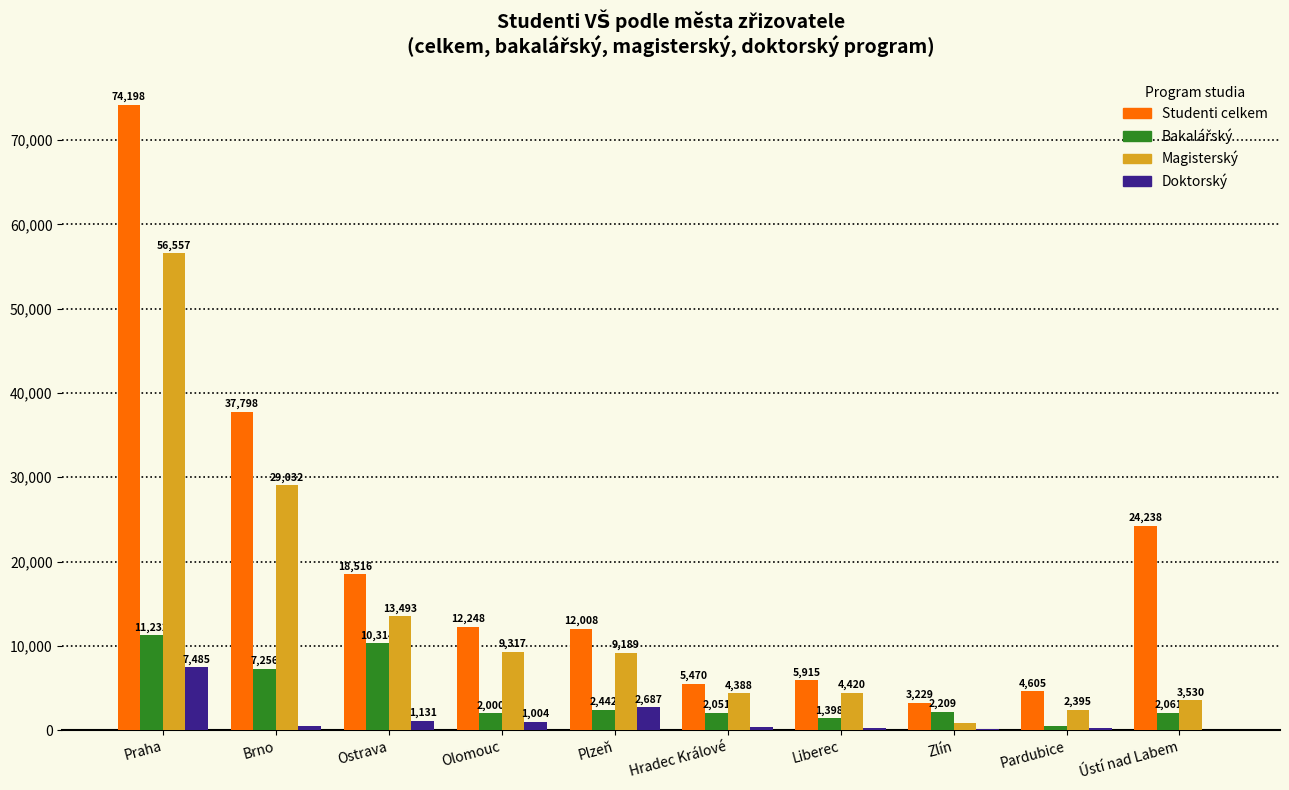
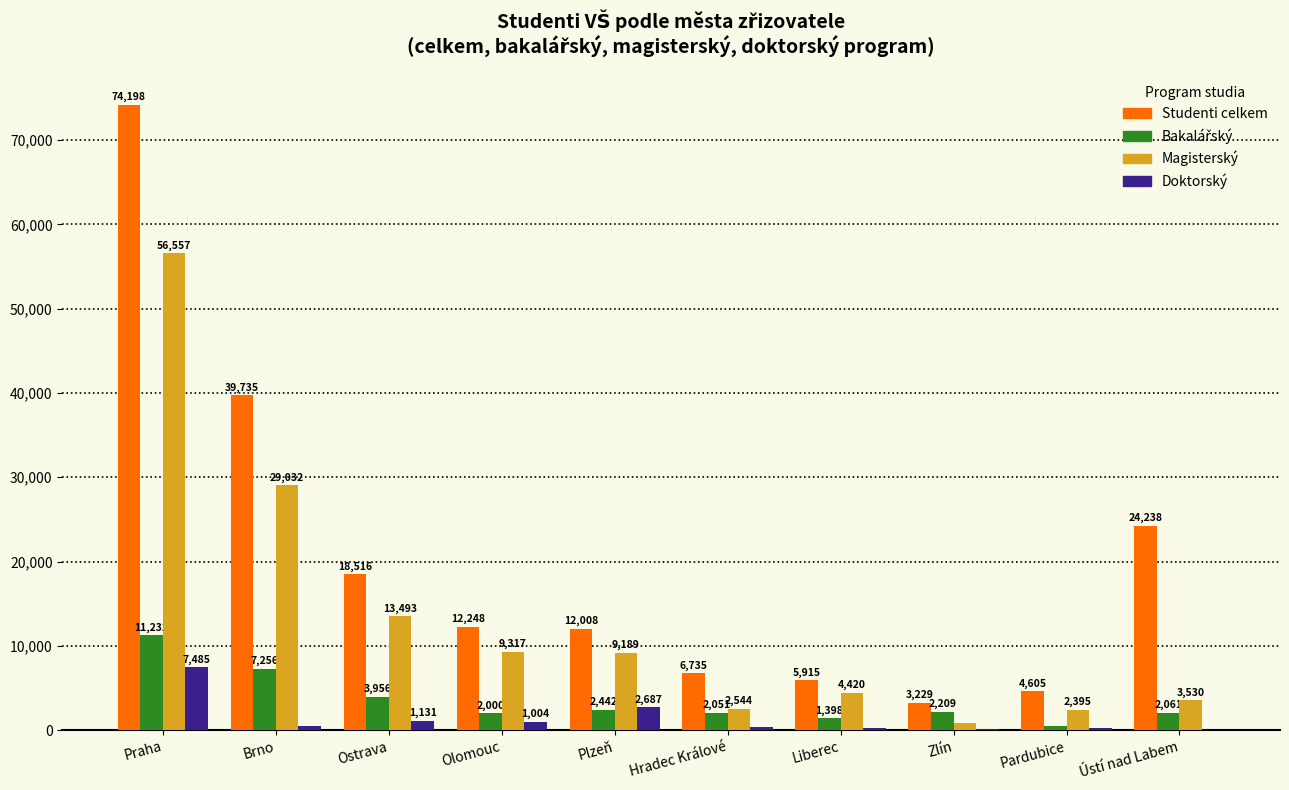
Studenti celkem, Brno: 37,798 -> 39,735
Bakalářský, Ostrava: 10,314 -> 3,956
Studenti celkem, Hradec Králové: 5,470 -> 6,735
Magisterský, Hradec Králové: 4,388 -> 2,544
